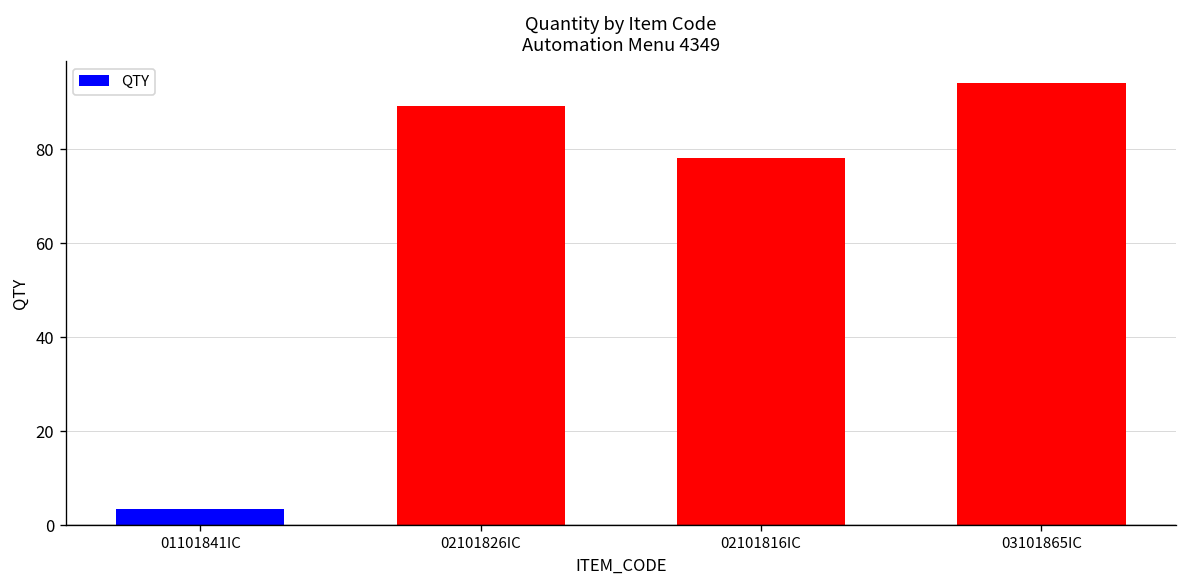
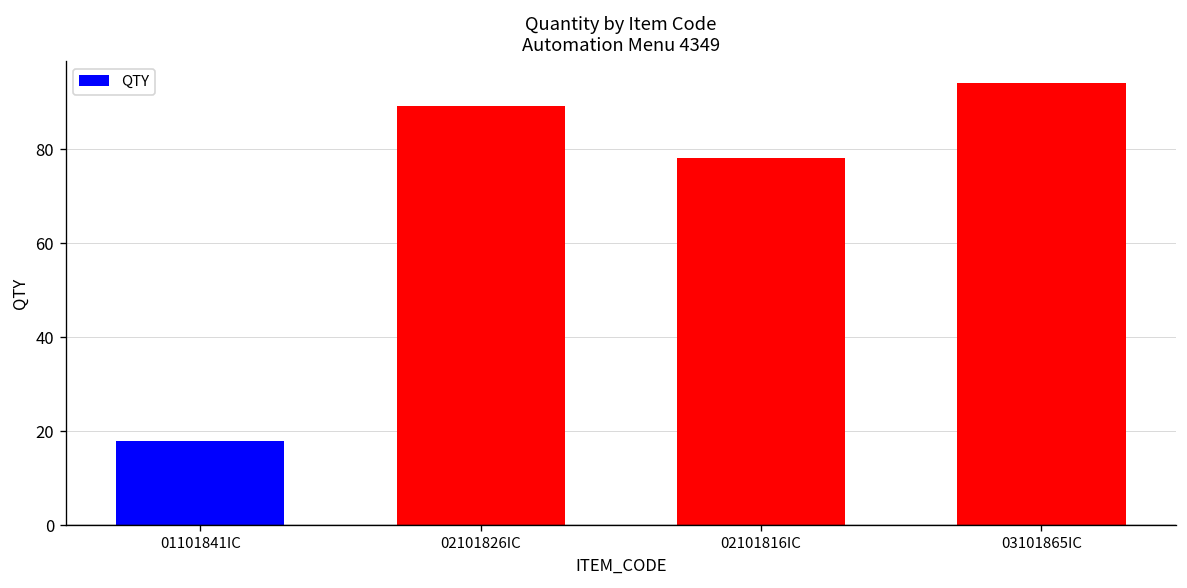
01101841IC: 4 -> 18
